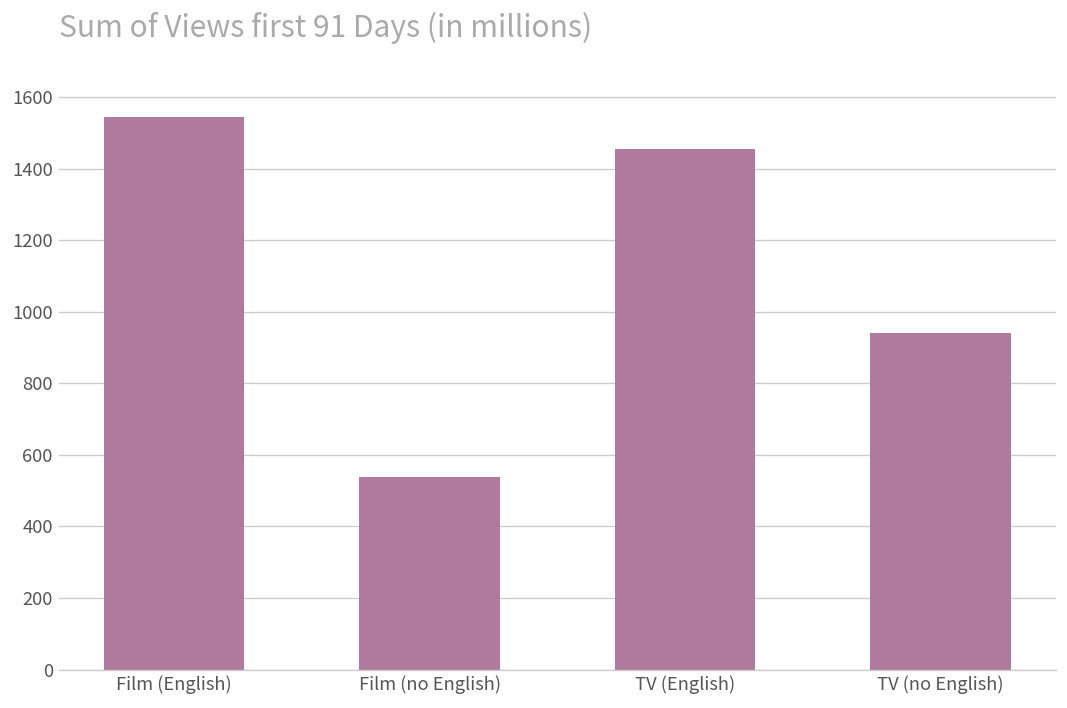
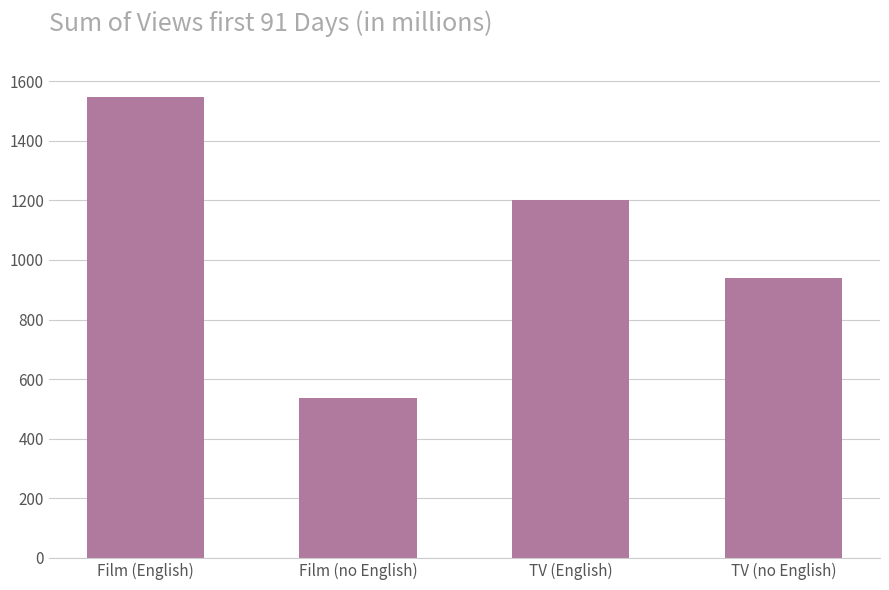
TV (English): 1450 -> 1200
